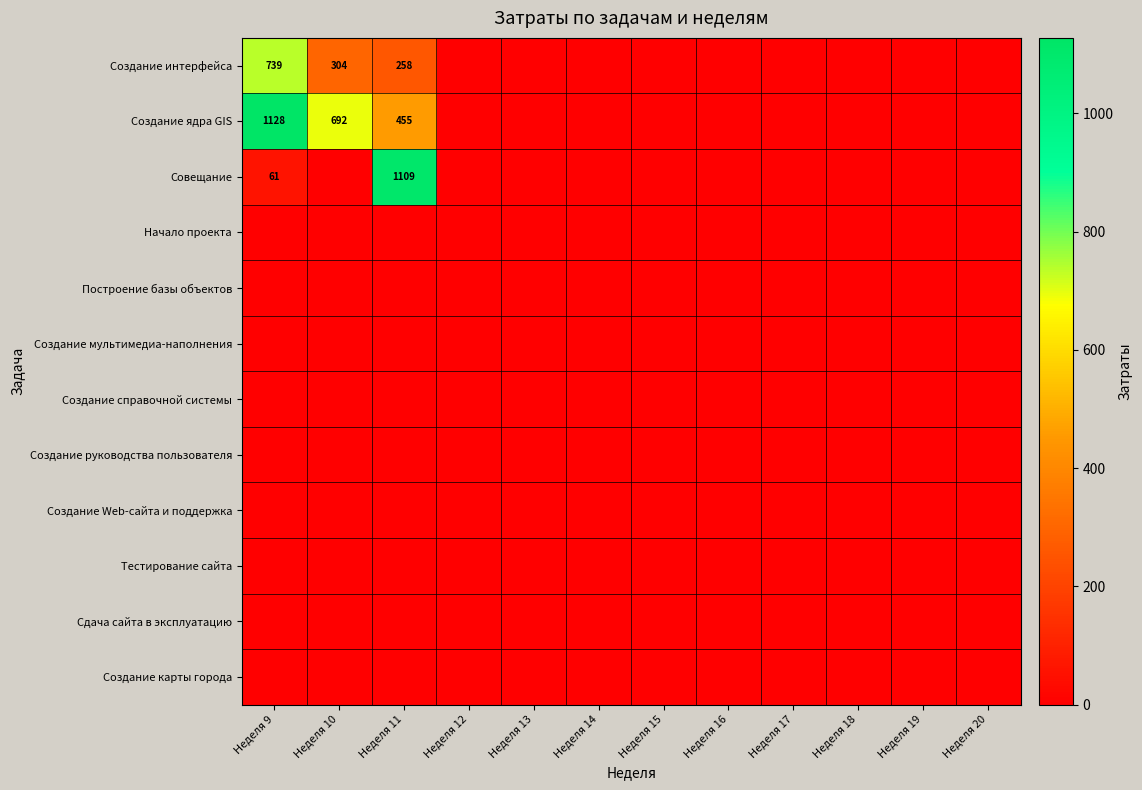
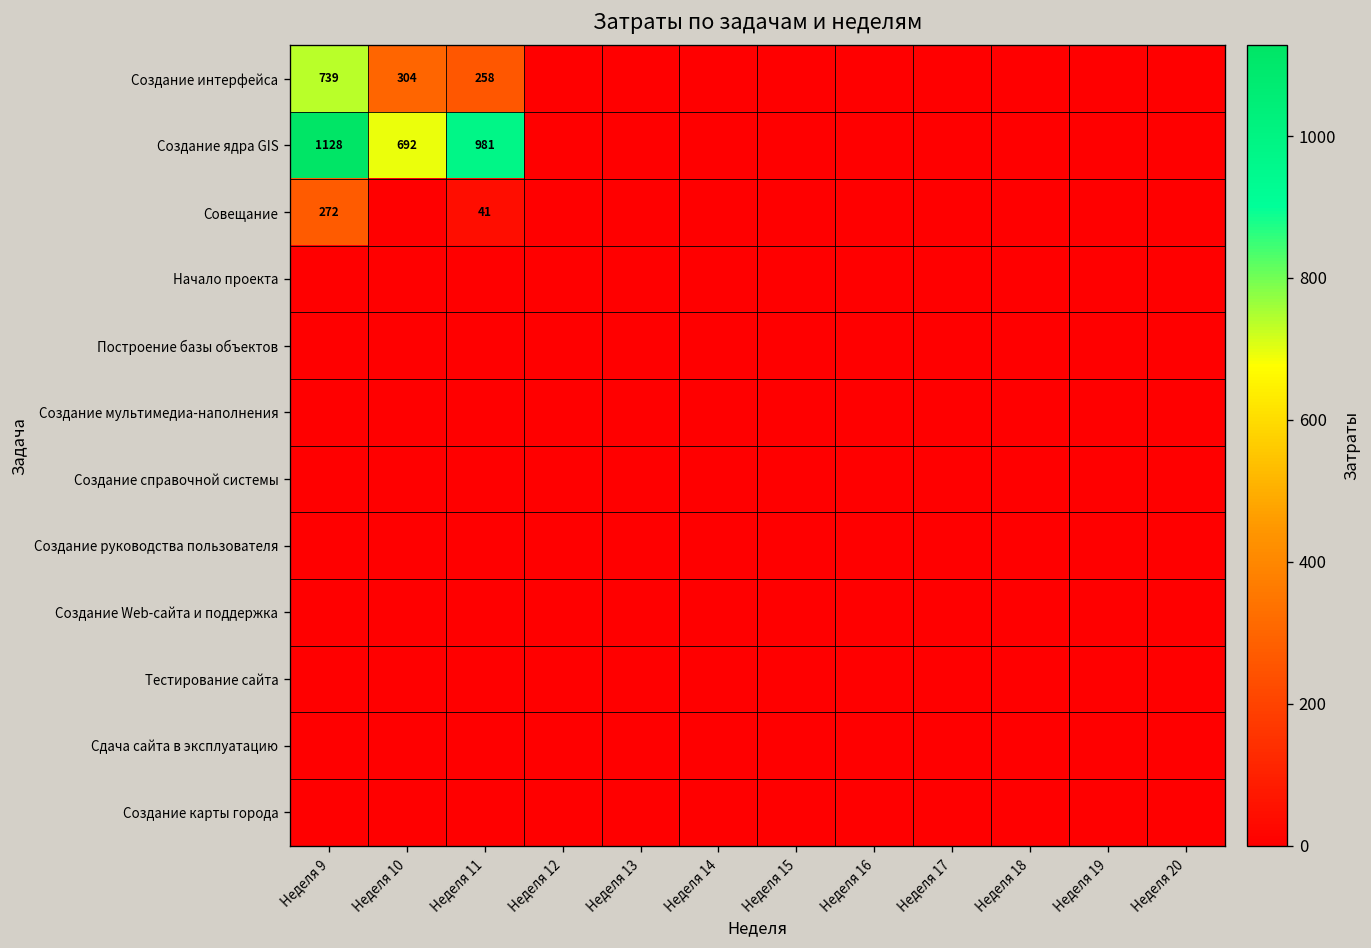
Создание ядра GIS, Неделя 11: 455 -> 981
Совещание, Неделя 9: 61 -> 272
Совещание, Неделя 11: 1109 -> 41
